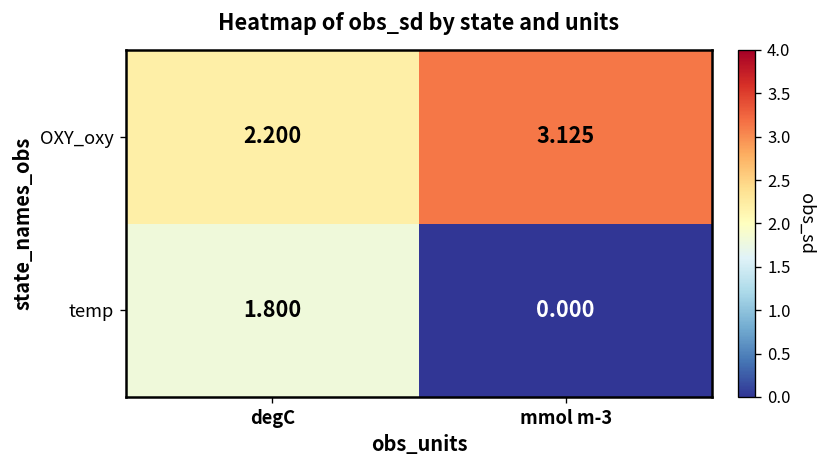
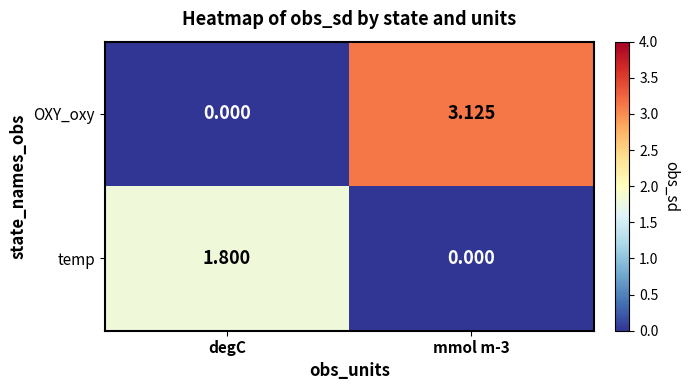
OXY_oxy, degC: 2.200 -> 0.000
